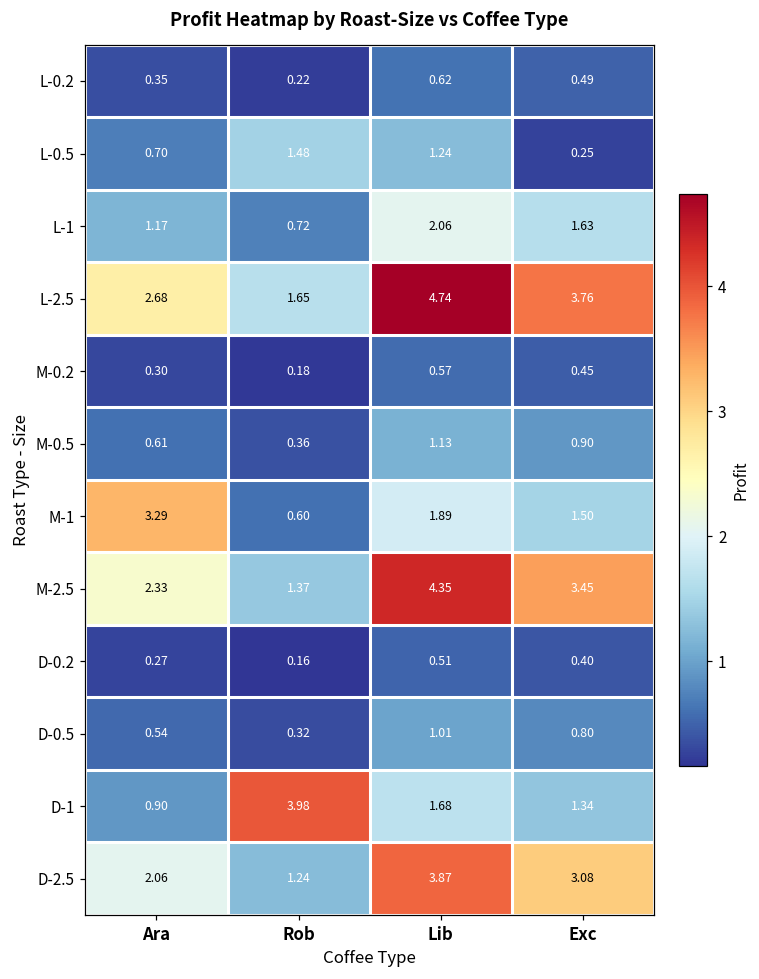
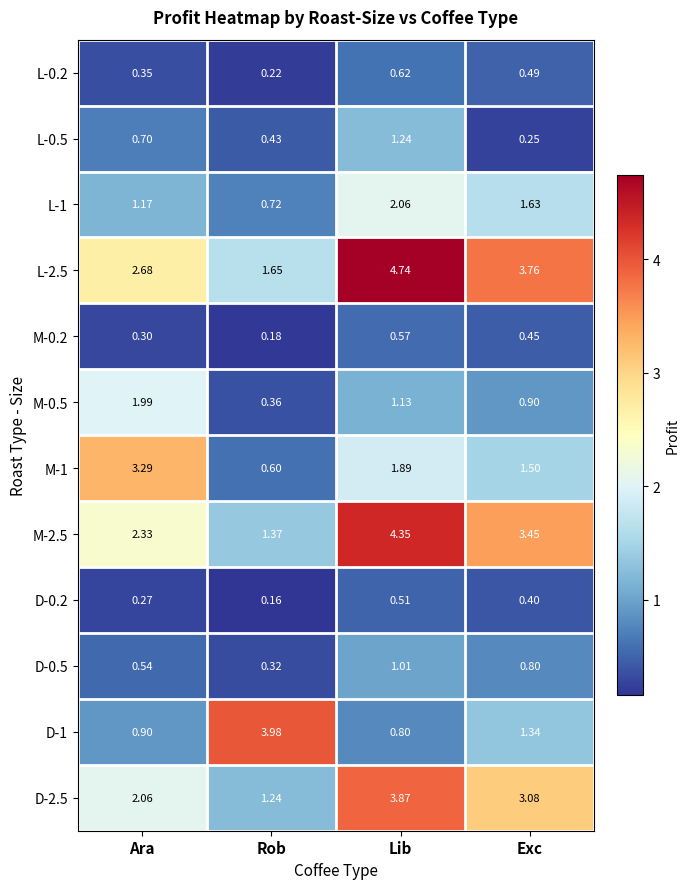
L-0.5, Rob: 1.48 -> 0.43
M-0.5, Ara: 0.61 -> 1.99
D-1, Lib: 1.68 -> 0.80
